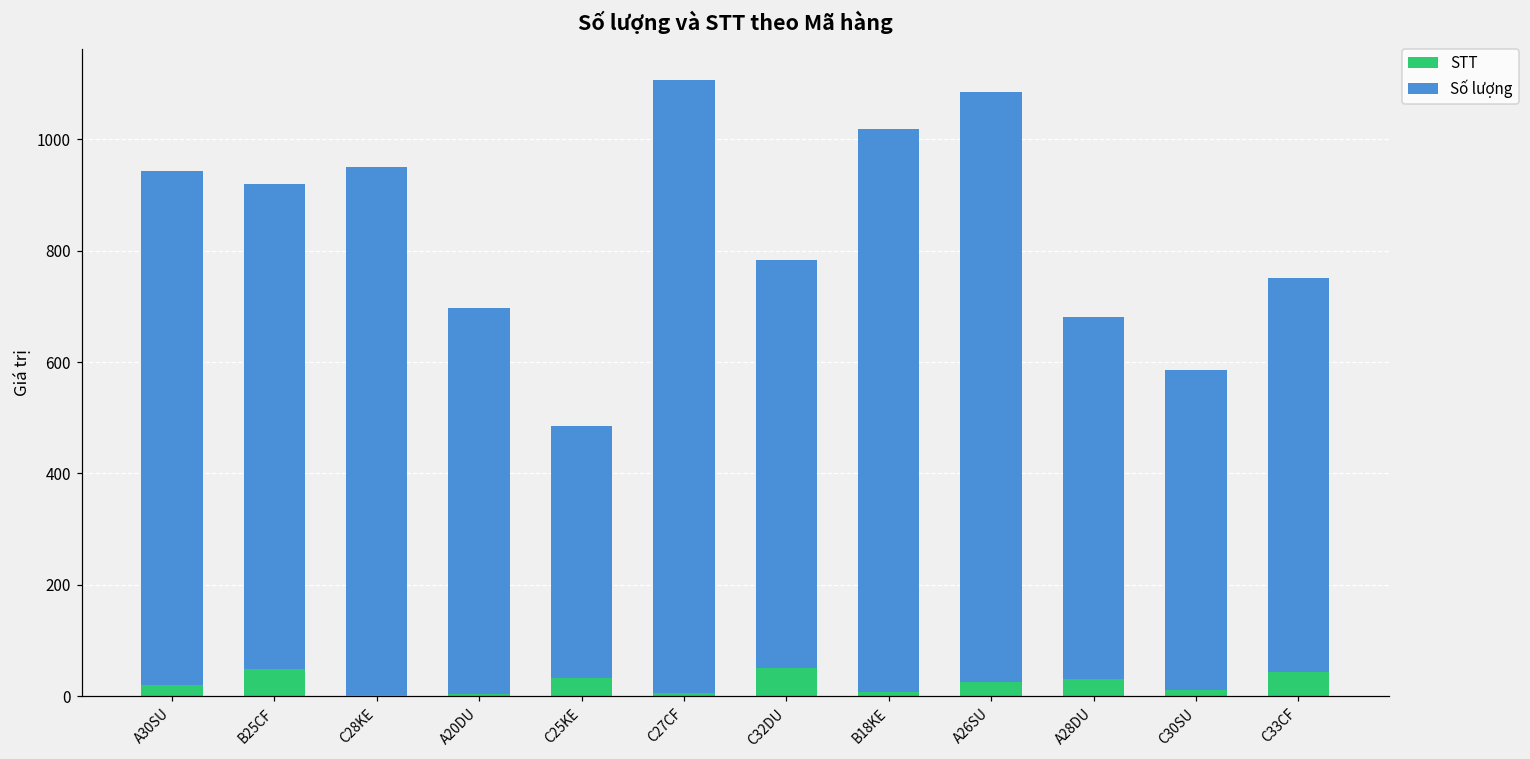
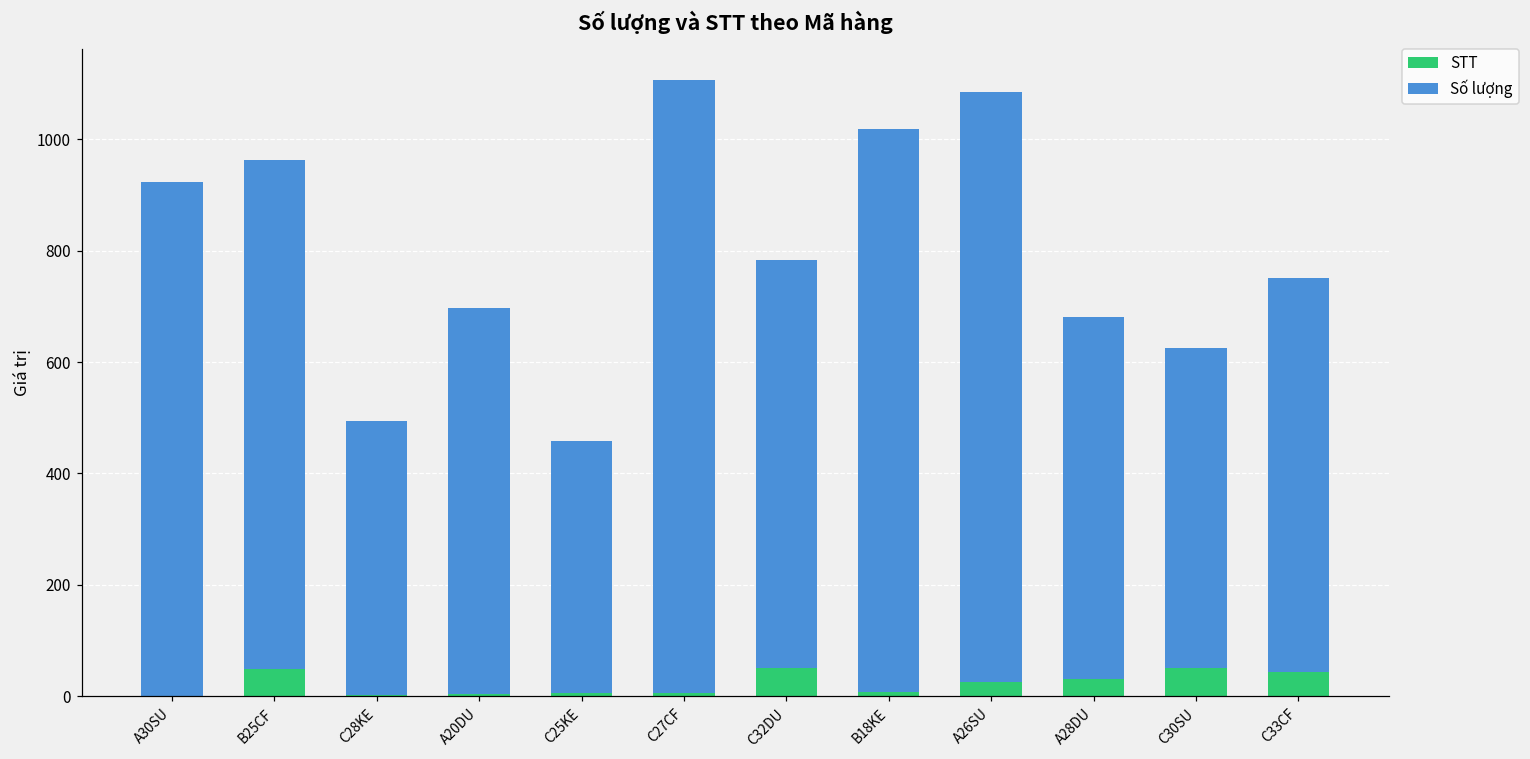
STT, A30SU: 20 -> 0
Số lượng, B25CF: 870 -> 910
Số lượng, C28KE: 950 -> 490
STT, C25KE: 30 -> 10
STT, C30SU: 10 -> 50
